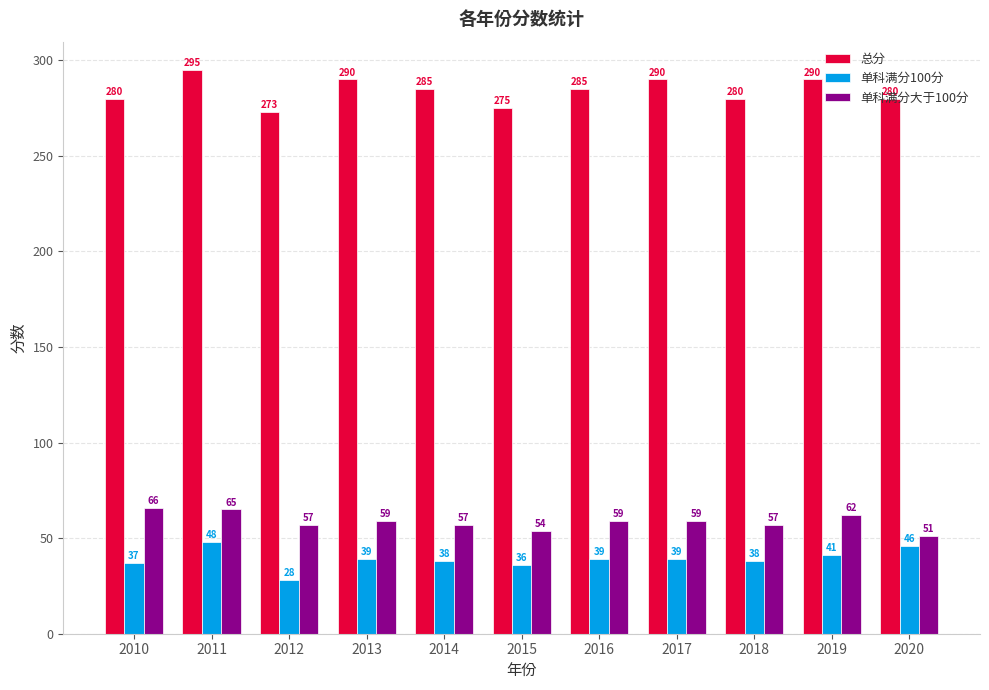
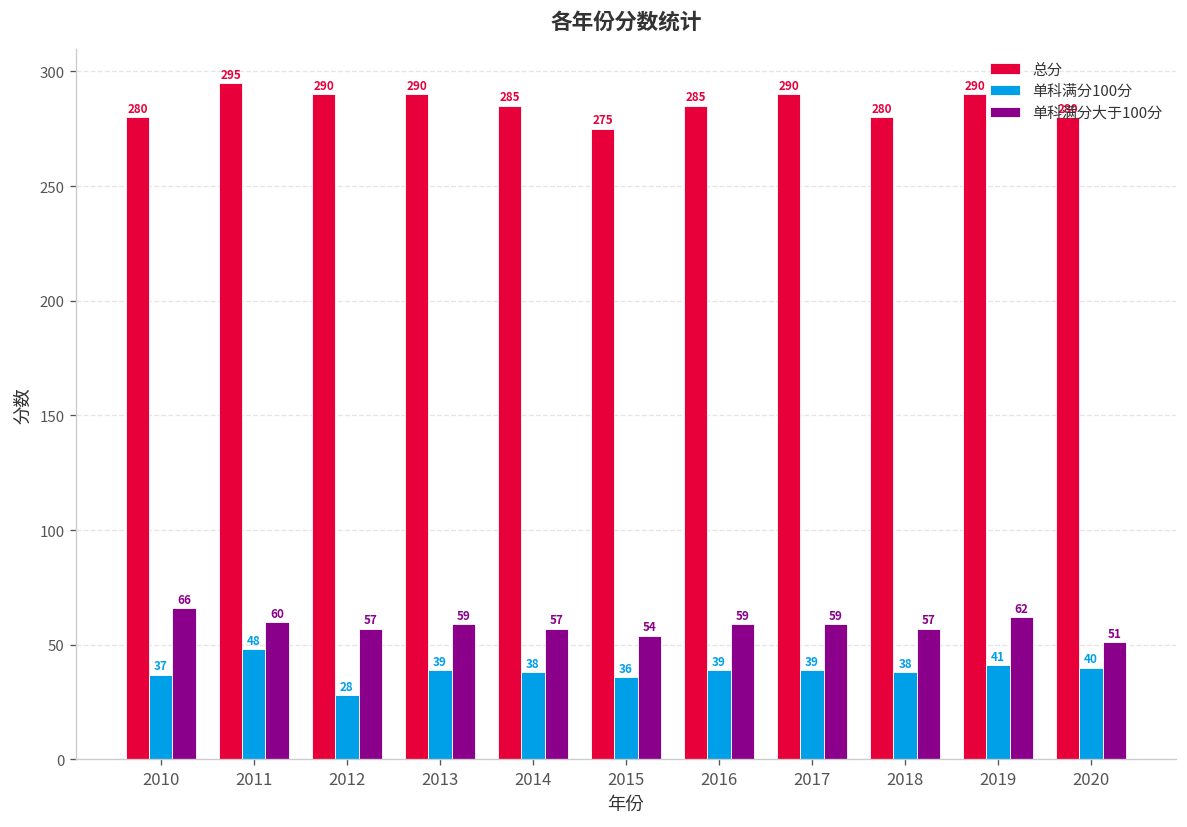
单科满分大于100分, 2011: 65 -> 60
总分, 2012: 273 -> 290
单科满分100分, 2020: 46 -> 40
